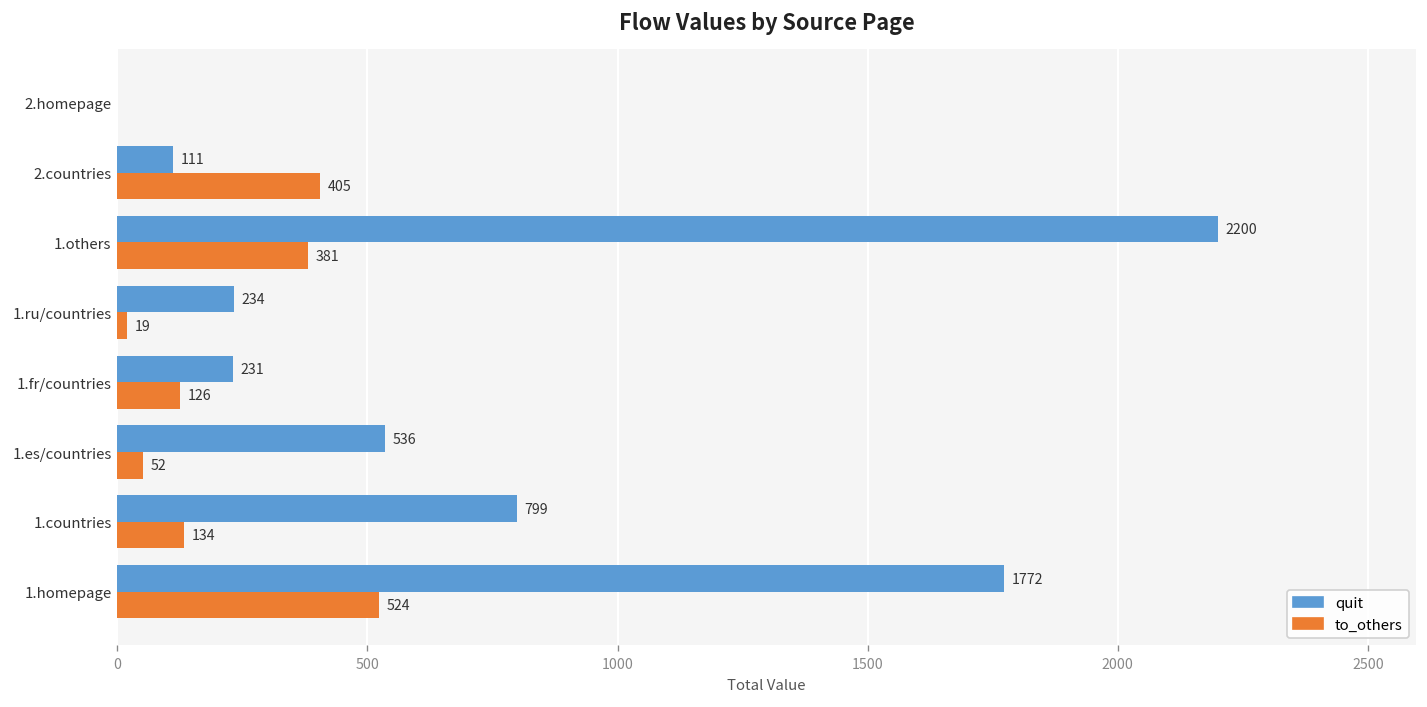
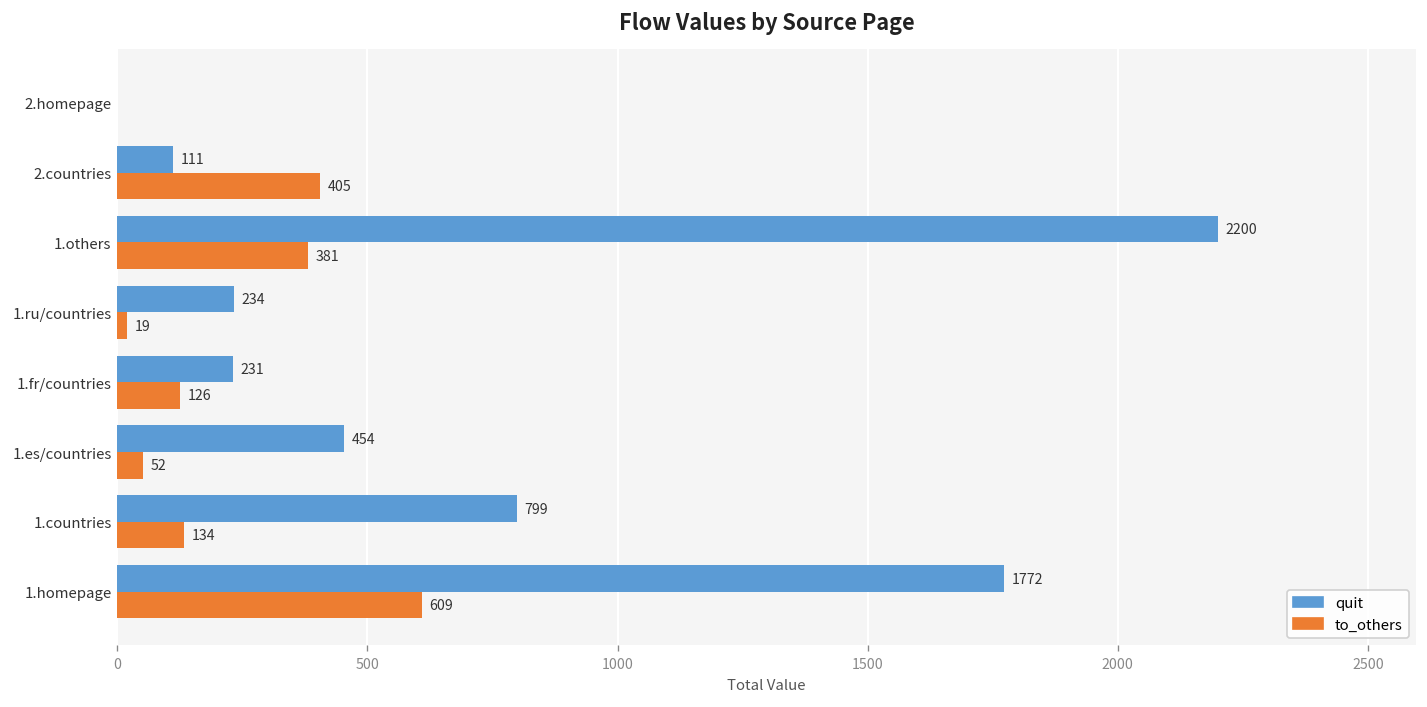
quit, 1.es/countries: 536 -> 454
to_others, 1.homepage: 524 -> 609
